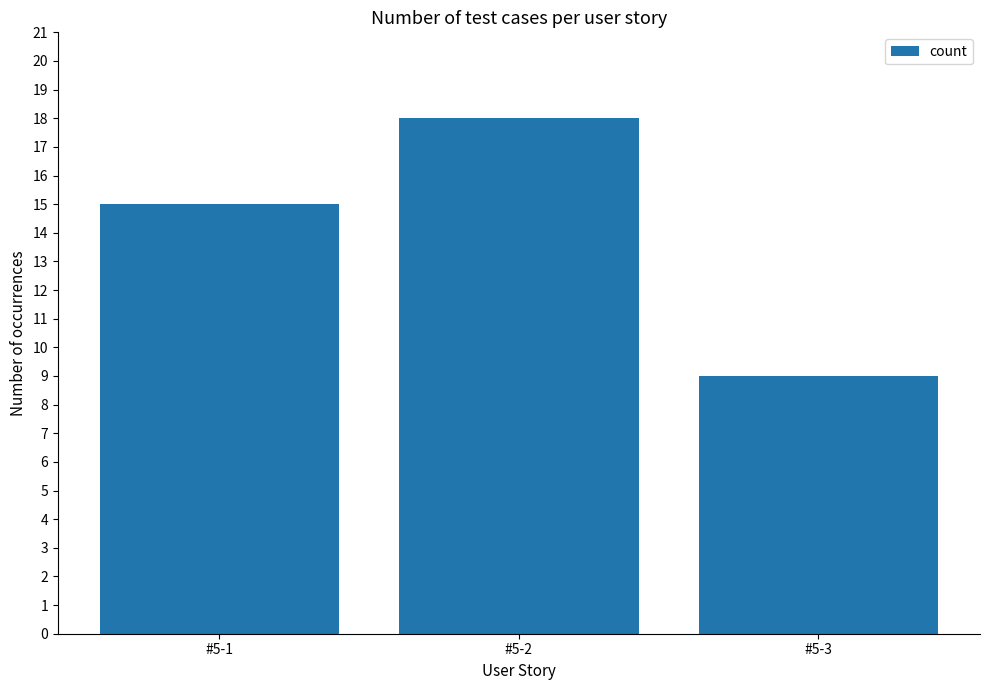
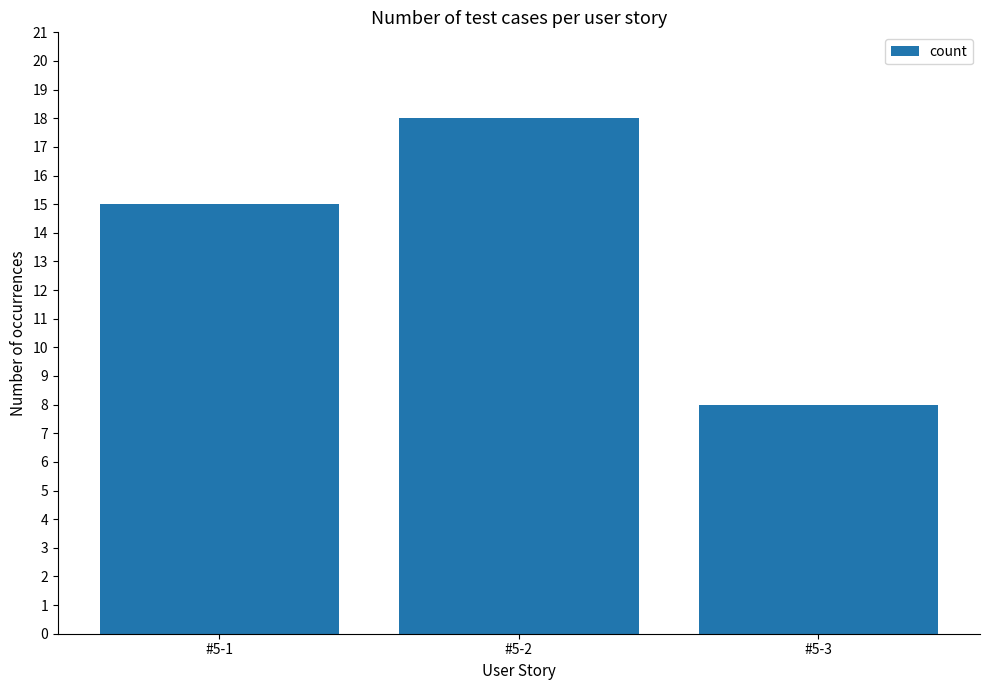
#5-3: 9 -> 8
